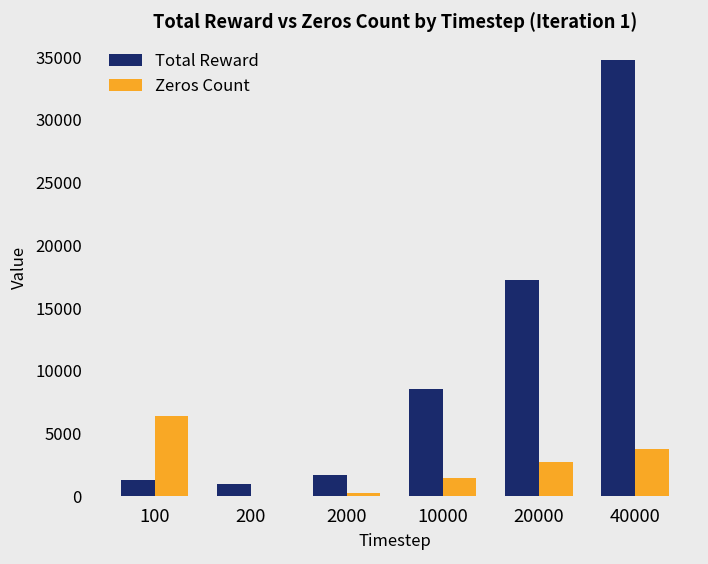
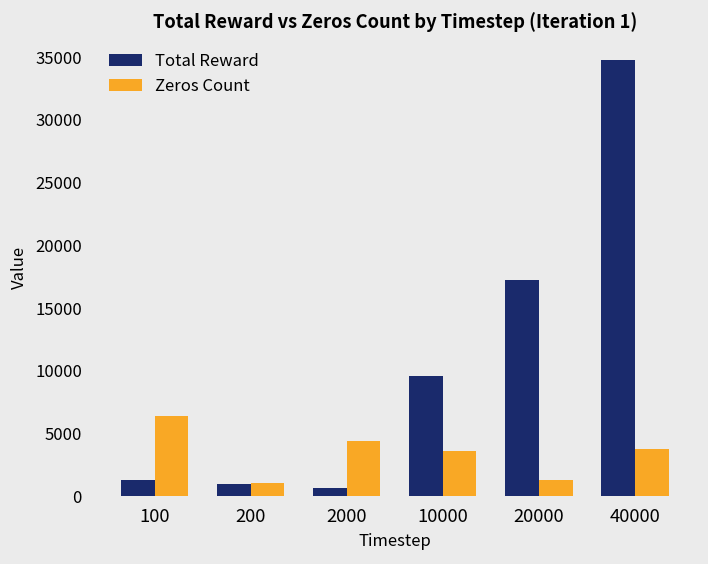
Zeros Count, 200: 0 -> 1100
Total Reward, 2000: 1700 -> 700
Zeros Count, 2000: 300 -> 4400
Total Reward, 10000: 8500 -> 9600
Zeros Count, 10000: 1500 -> 3600
Zeros Count, 20000: 2700 -> 1300
